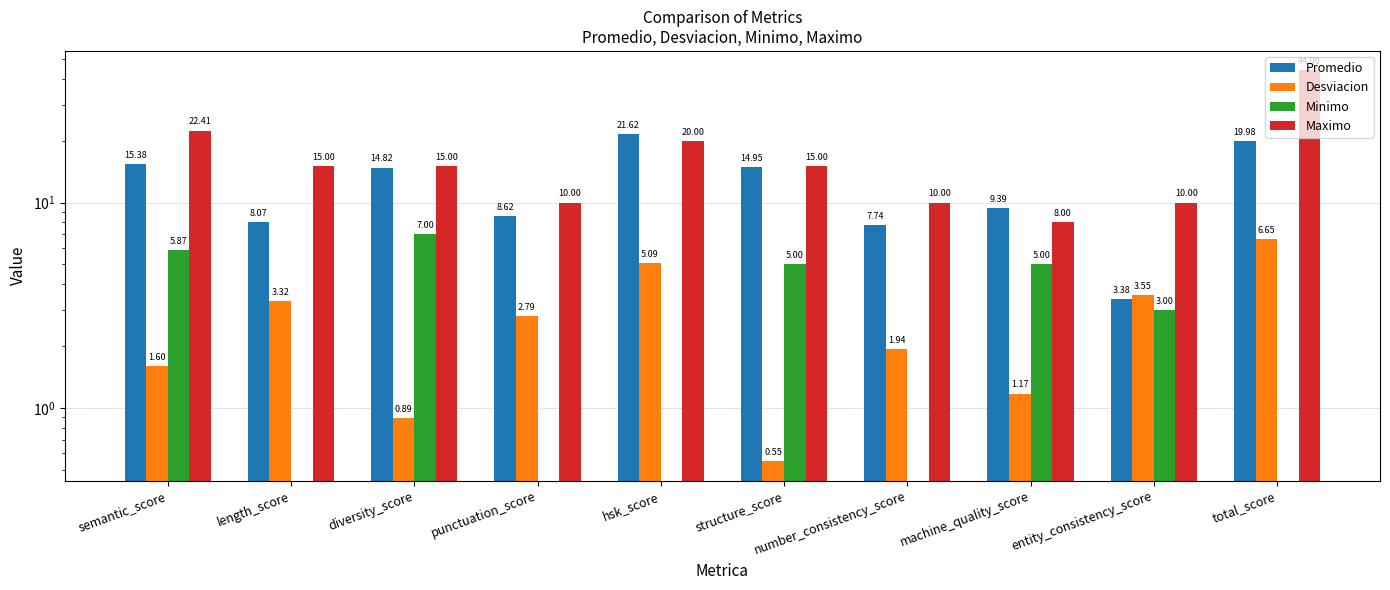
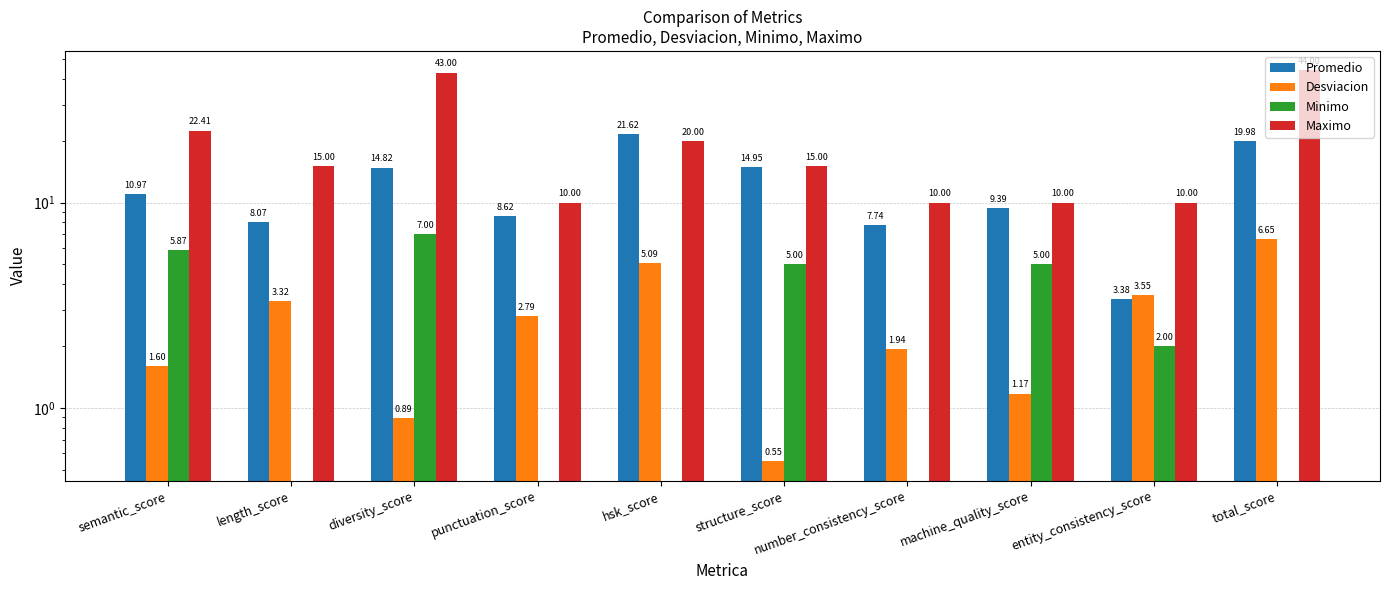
Promedio, semantic_score: 15.38 -> 10.97
Maximo, diversity_score: 15.00 -> 43.00
Maximo, machine_quality_score: 8.00 -> 10.00
Minimo, entity_consistency_score: 3.00 -> 2.00
